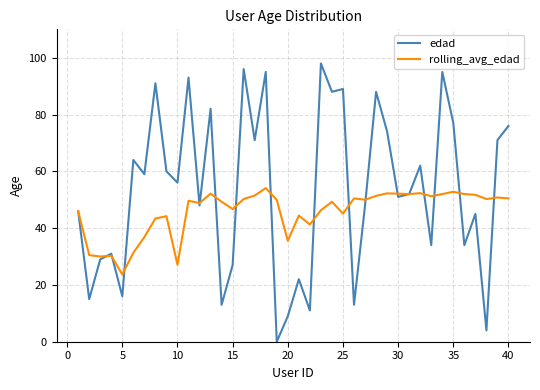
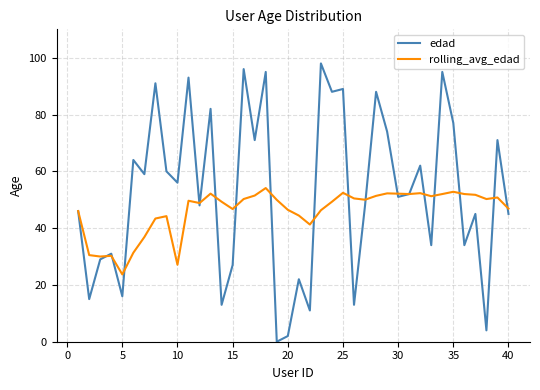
edad, 20: 9 -> 2
rolling_avg_edad, 20: 36 -> 46
rolling_avg_edad, 25: 45 -> 52
edad, 40: 76 -> 45
rolling_avg_edad, 40: 50 -> 47
